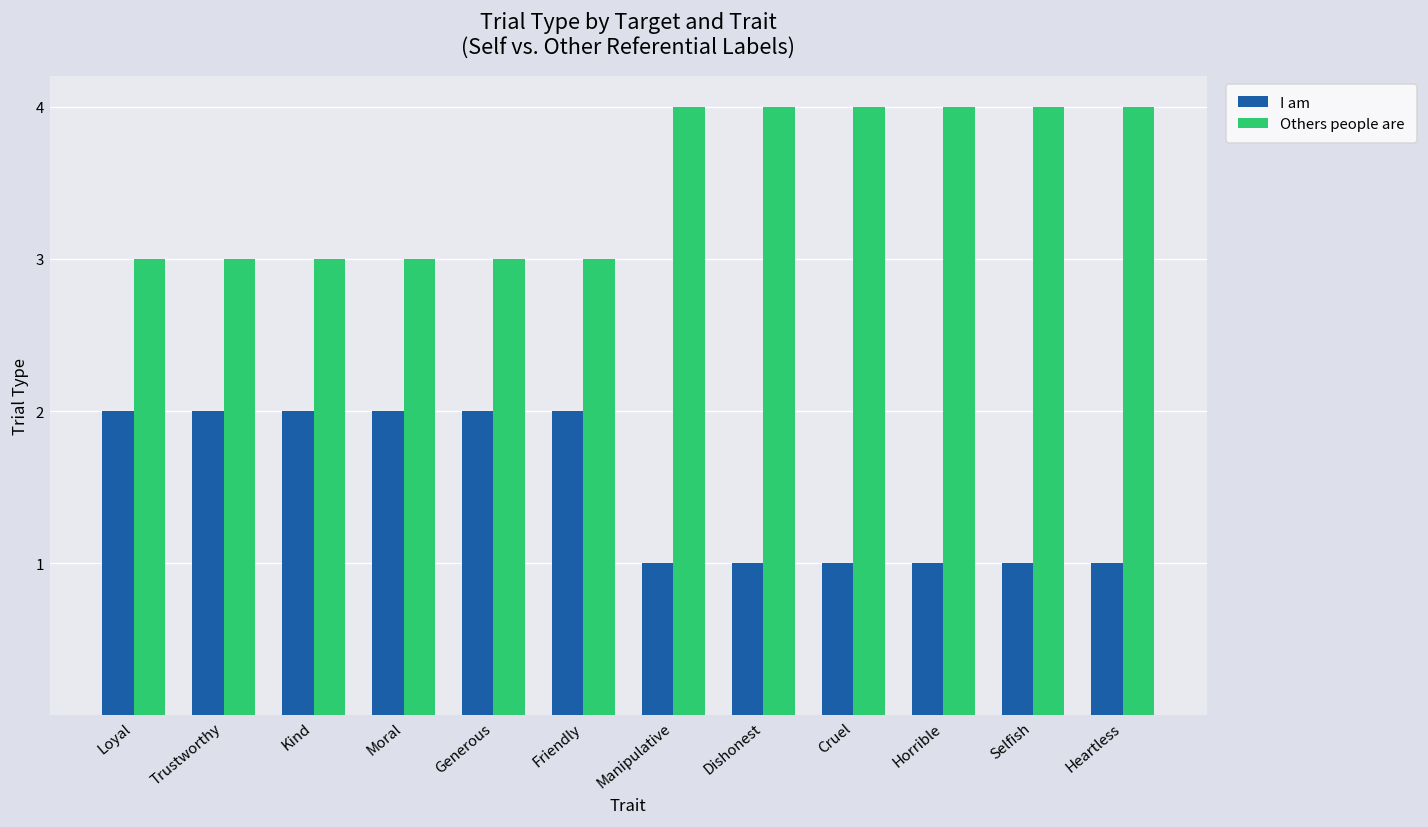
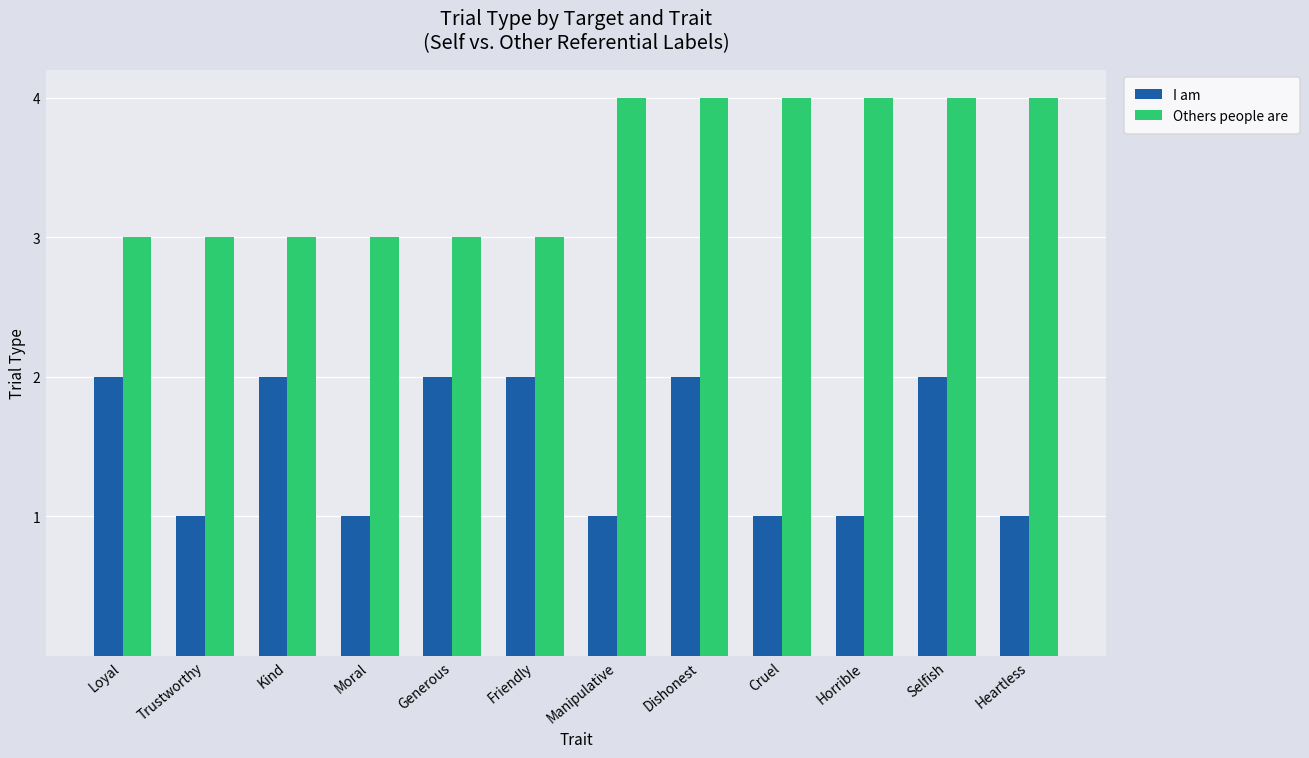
I am, Trustworthy: 2 -> 1
I am, Moral: 2 -> 1
I am, Dishonest: 1 -> 2
I am, Selfish: 1 -> 2
